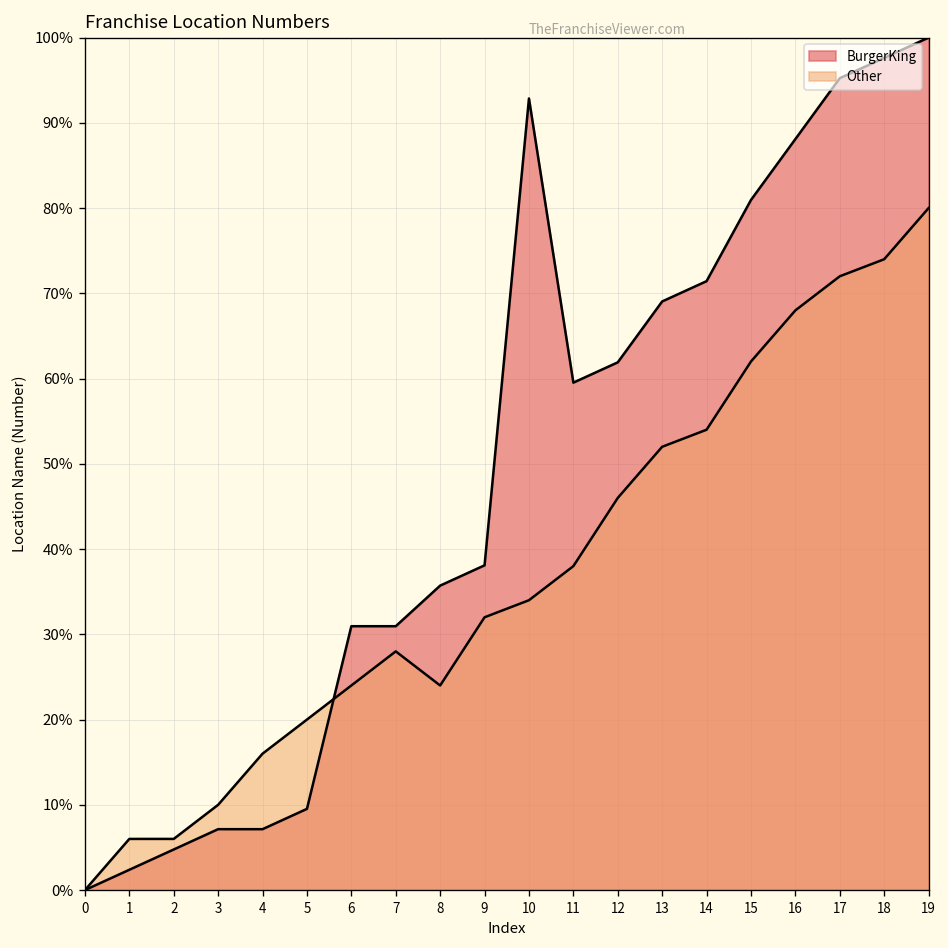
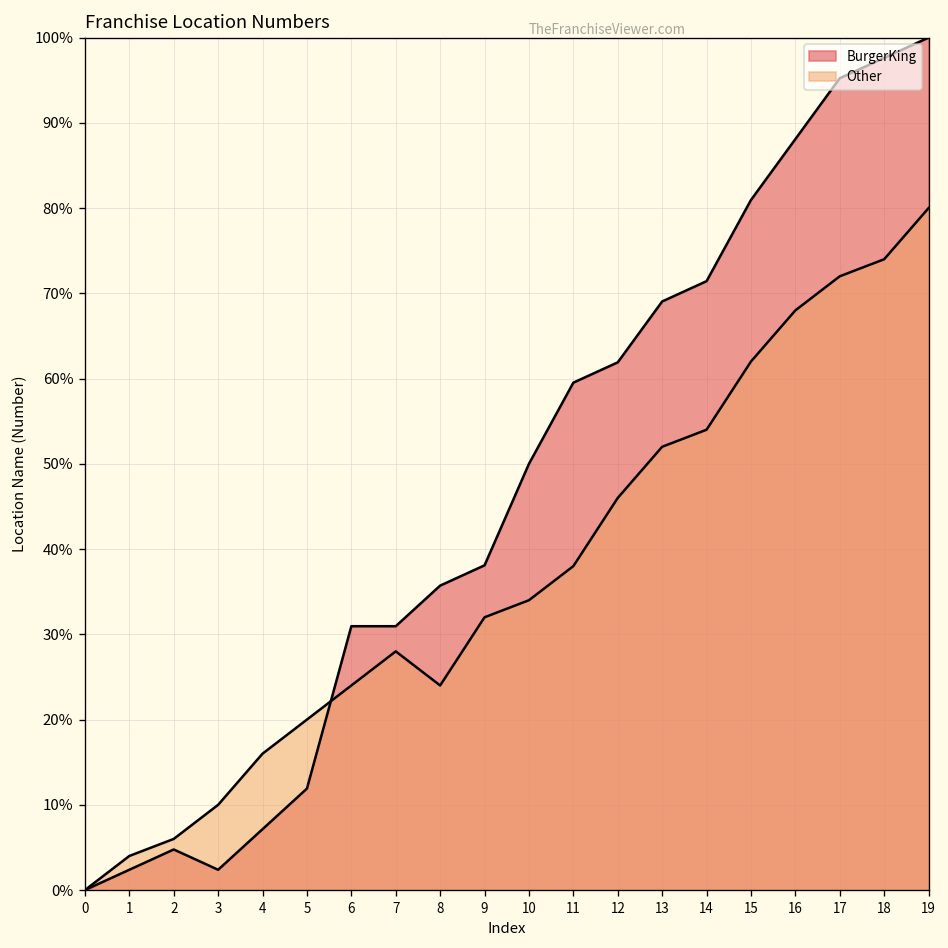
Other, 1: 6% -> 4%
BurgerKing, 3: 7% -> 2%
BurgerKing, 5: 10% -> 12%
BurgerKing, 10: 93% -> 50%
